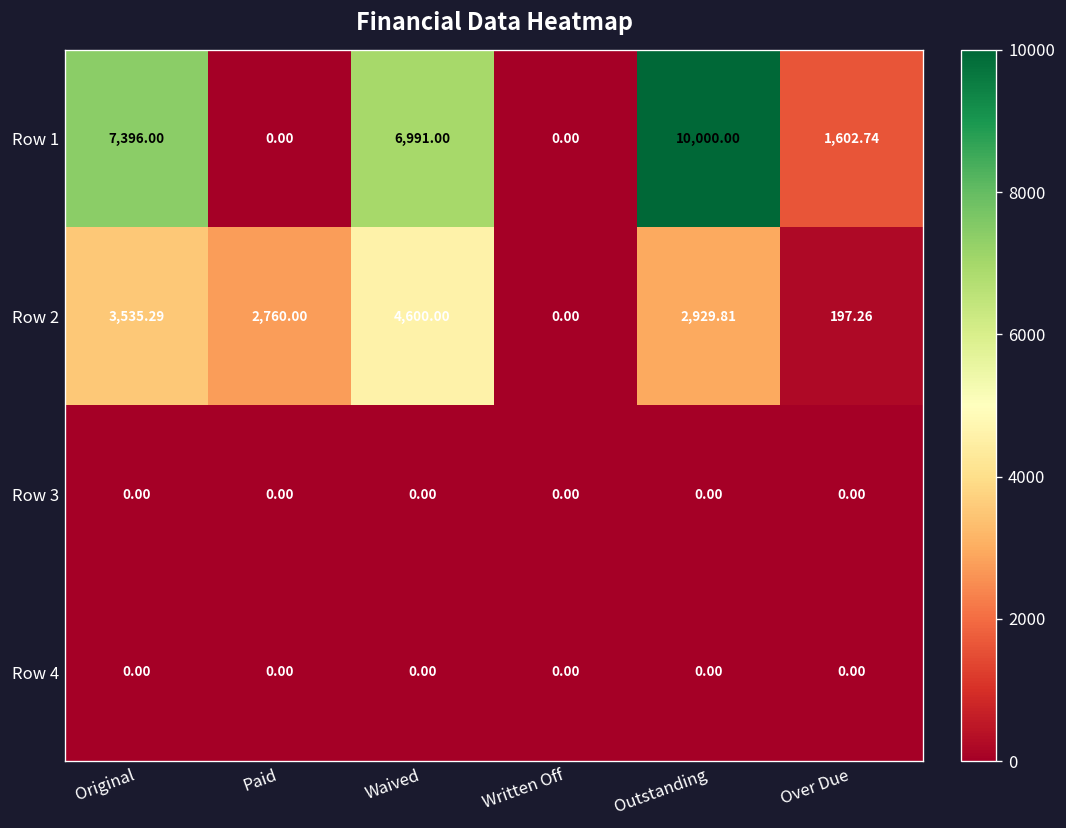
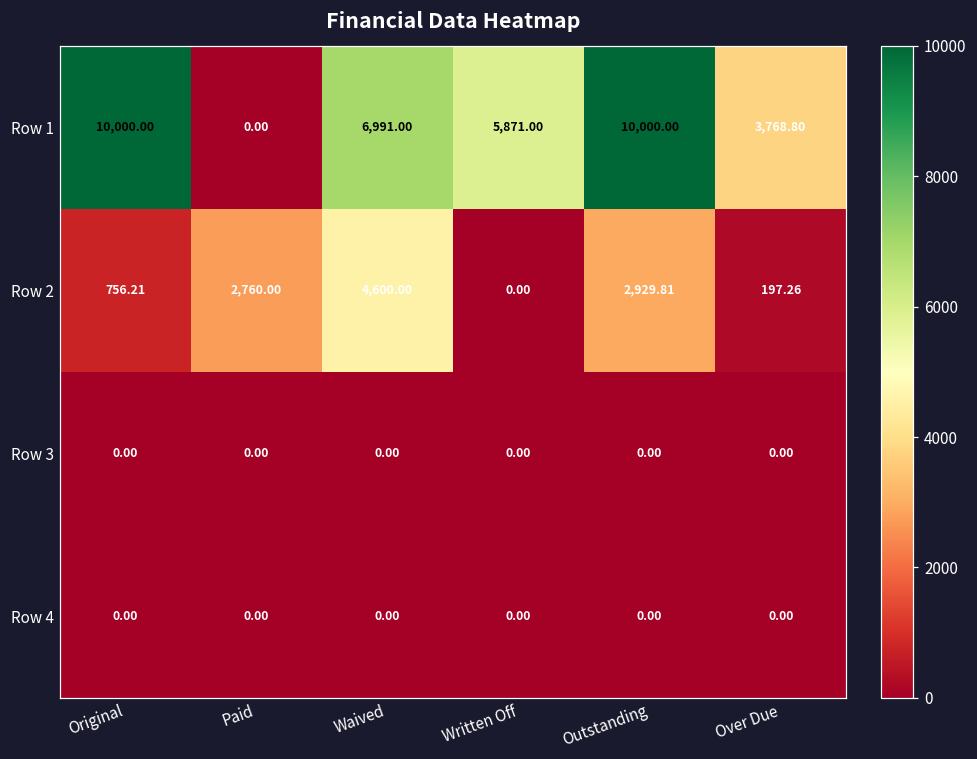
Row 1, Original: 7,396.00 -> 10,000.00
Row 1, Written Off: 0.00 -> 5,871.00
Row 1, Over Due: 1,602.74 -> 3,768.80
Row 2, Original: 3,535.29 -> 756.21
